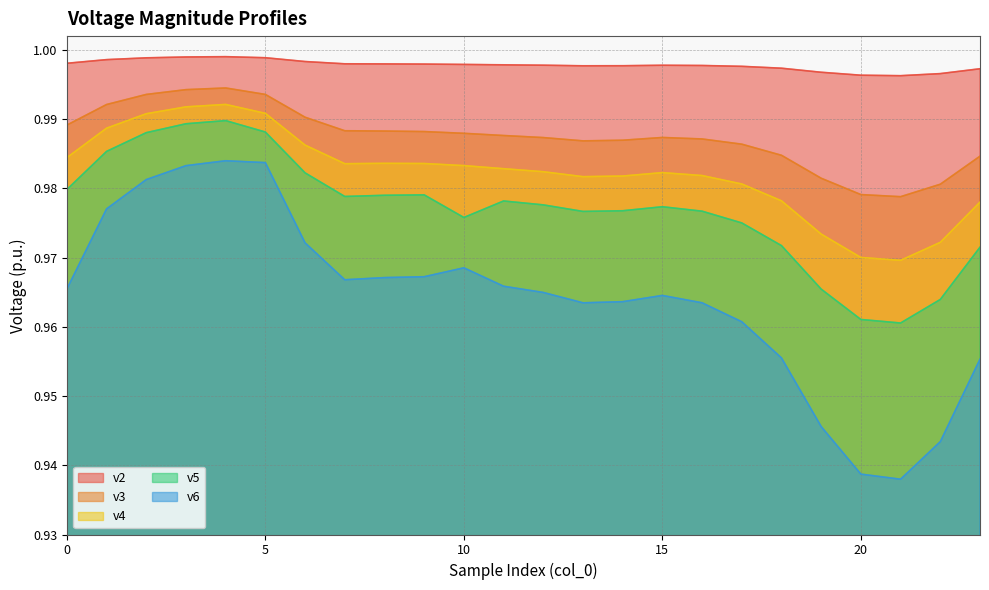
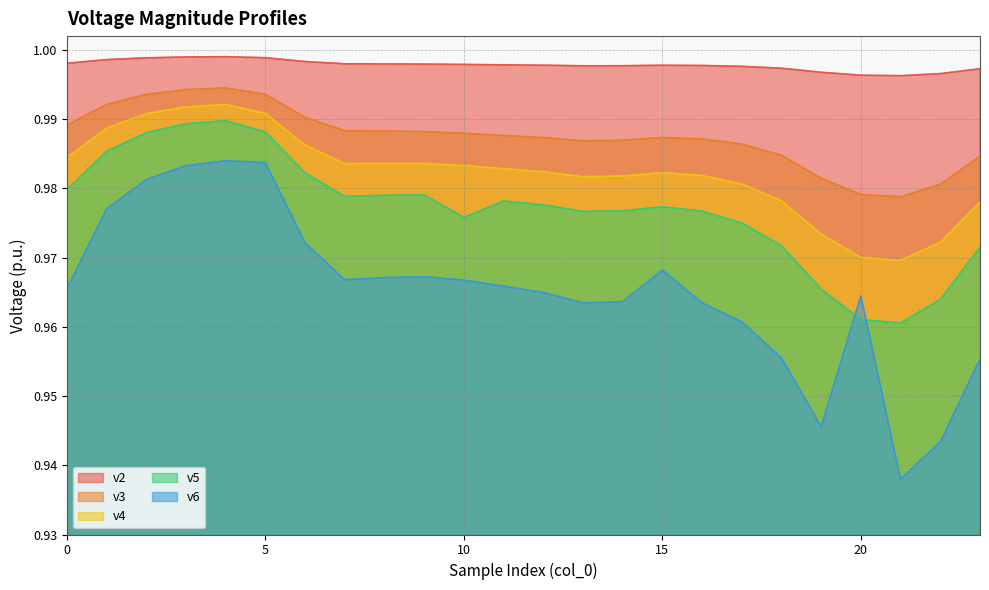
v6, 10: 0.969 -> 0.967
v6, 15: 0.965 -> 0.968
v6, 20: 0.939 -> 0.964
